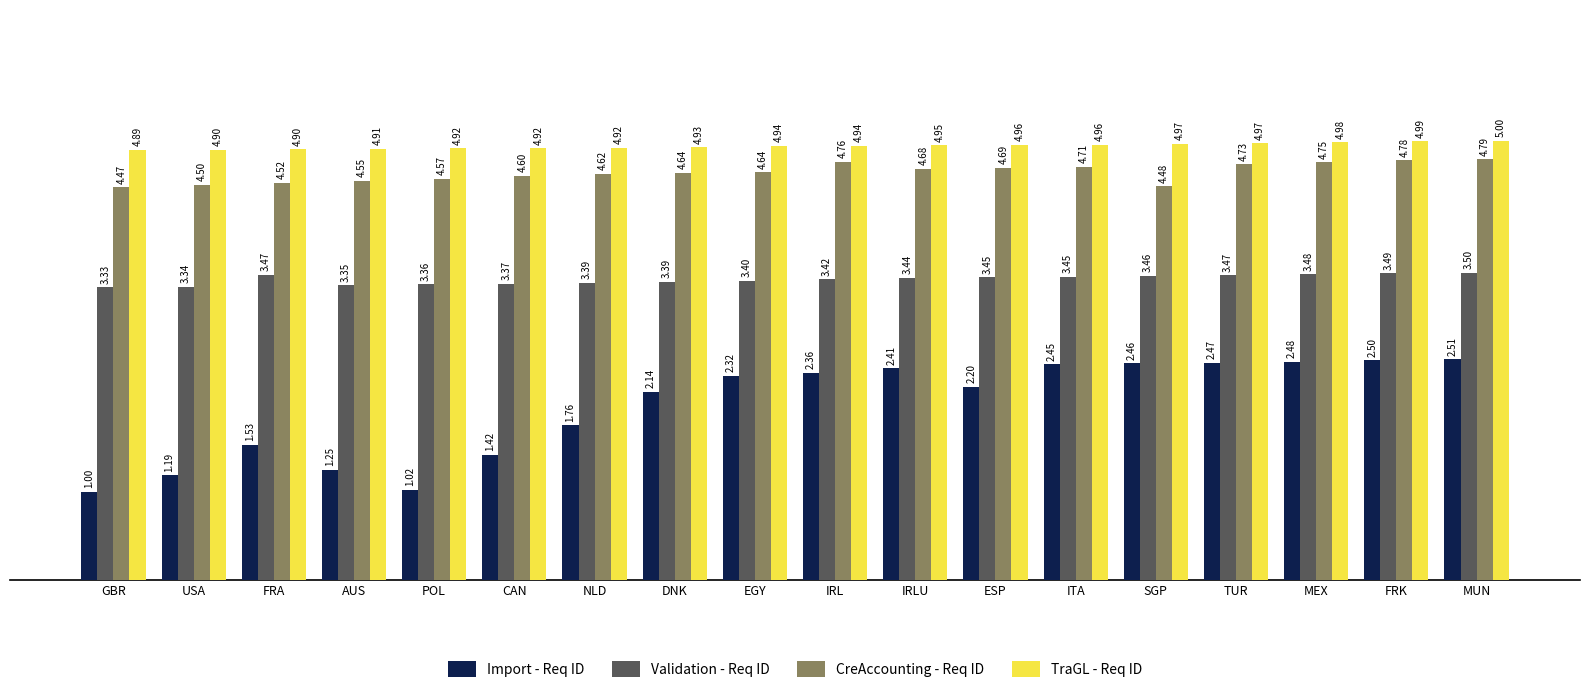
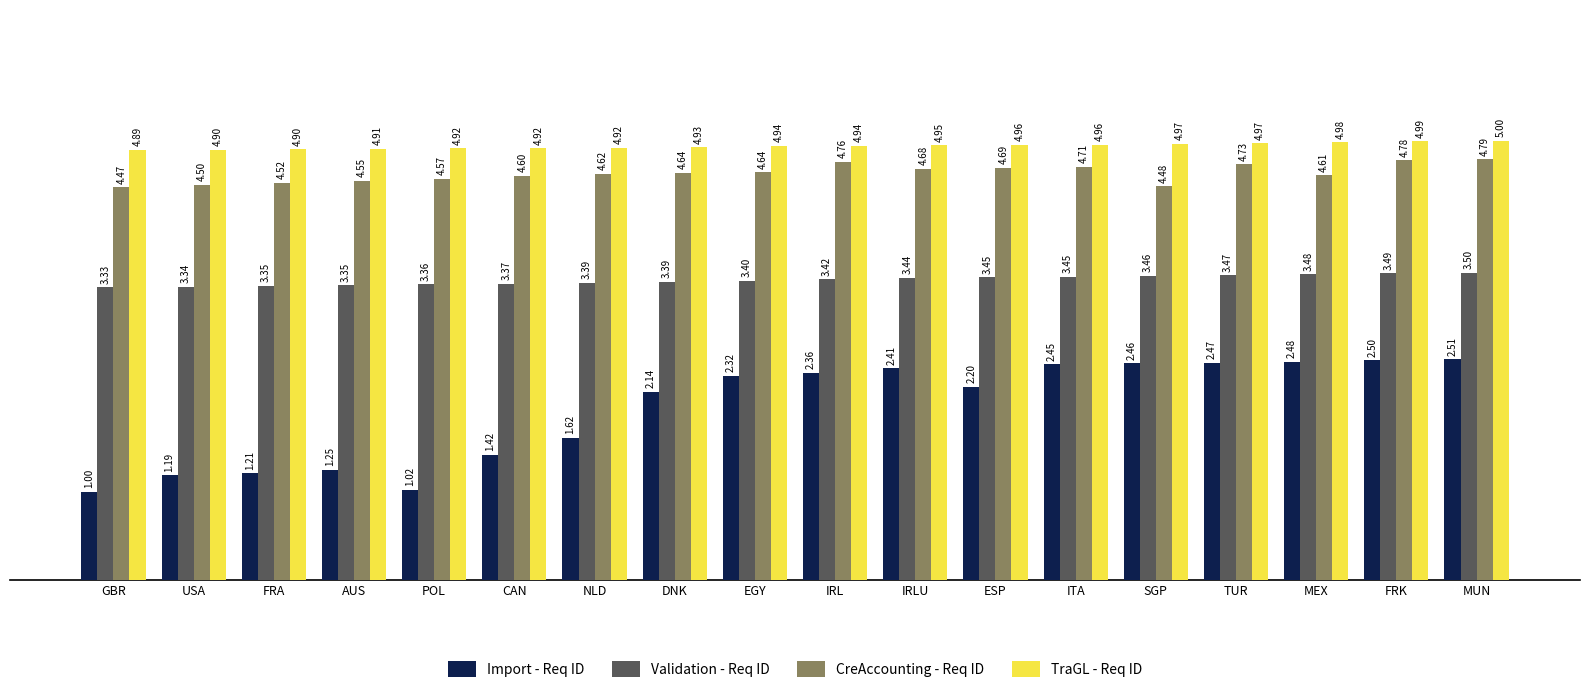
Import - Req ID, FRA: 1.53 -> 1.21
Validation - Req ID, FRA: 3.47 -> 3.35
Import - Req ID, NLD: 1.76 -> 1.62
CreAccounting - Req ID, MEX: 4.75 -> 4.61
